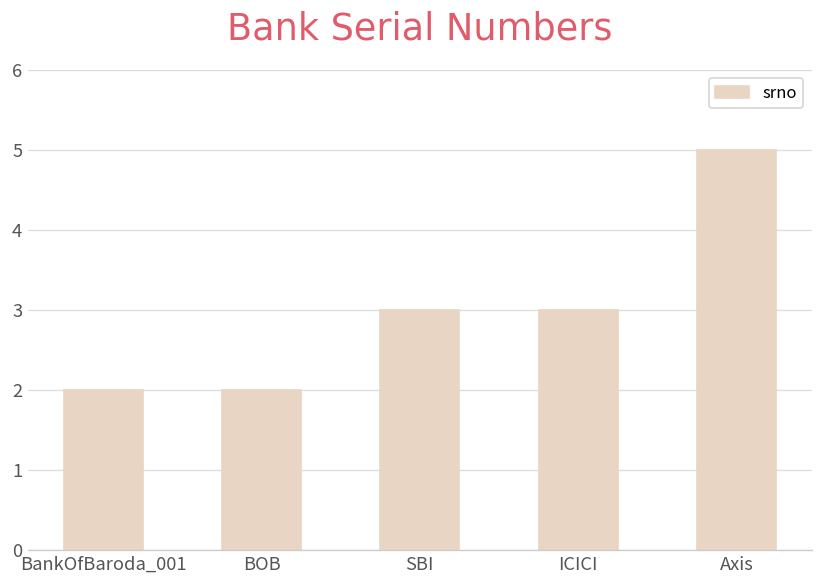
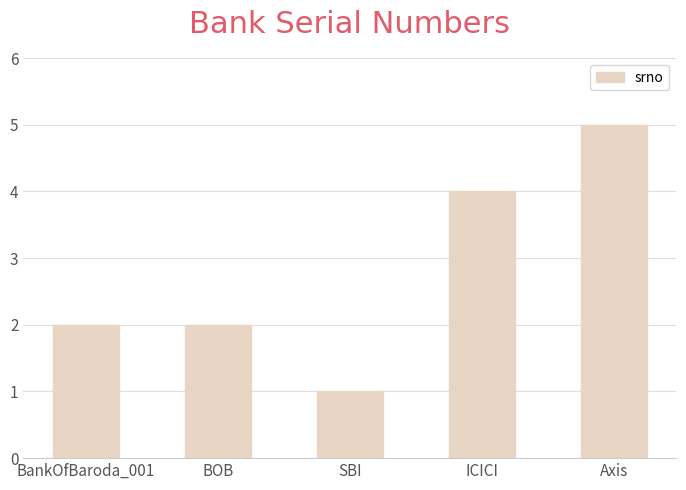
SBI: 3 -> 1
ICICI: 3 -> 4
